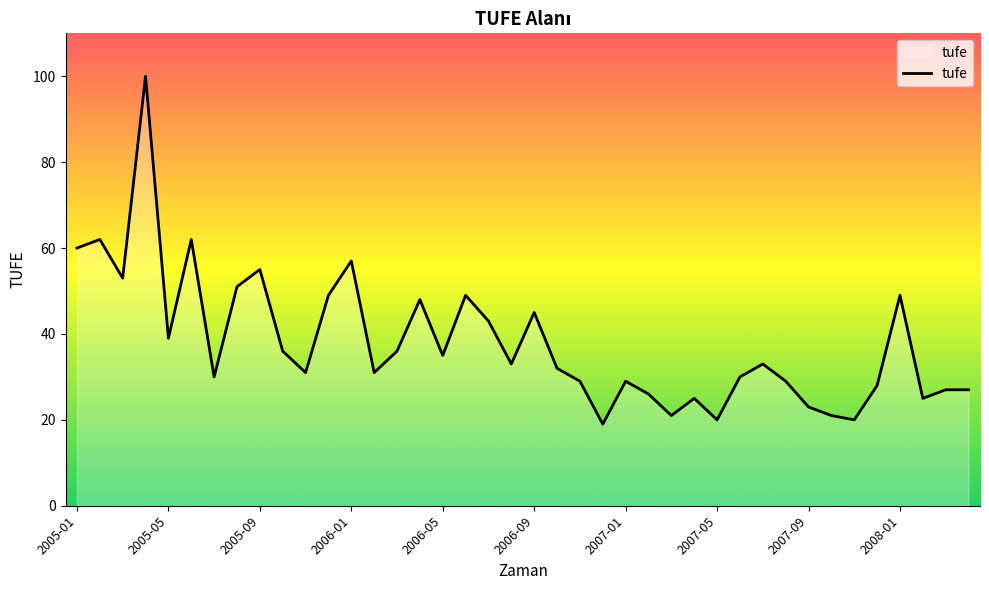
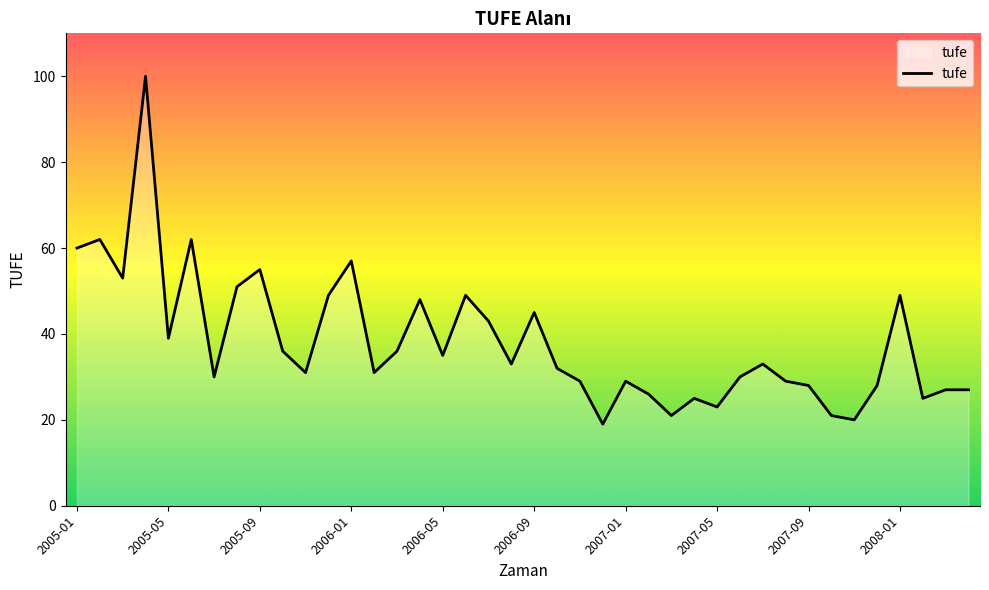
2007-05: 20 -> 23
2007-09: 23 -> 28
